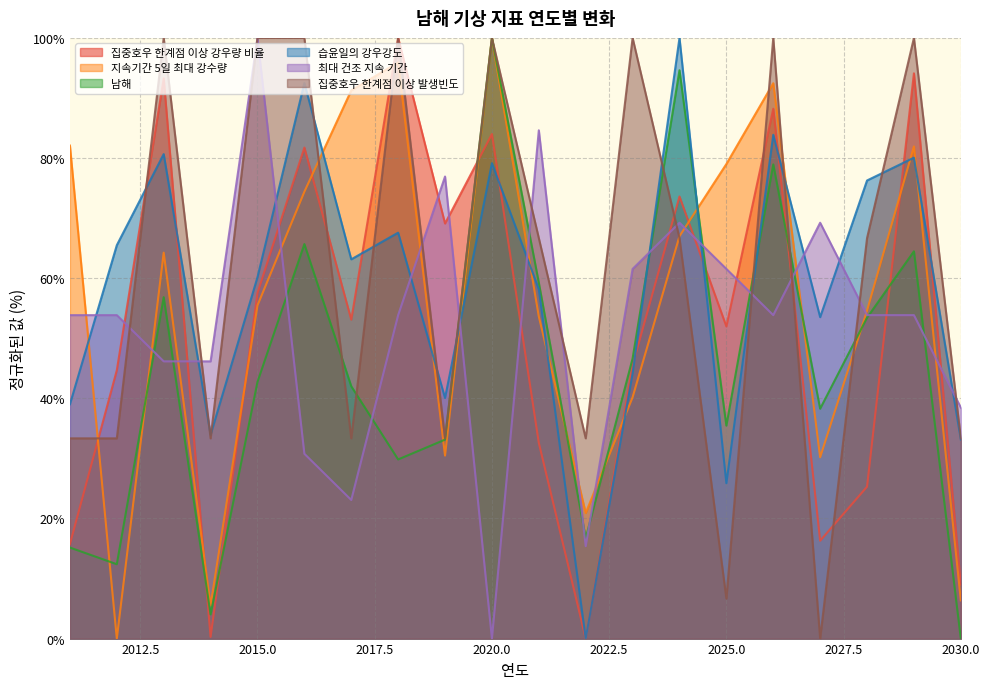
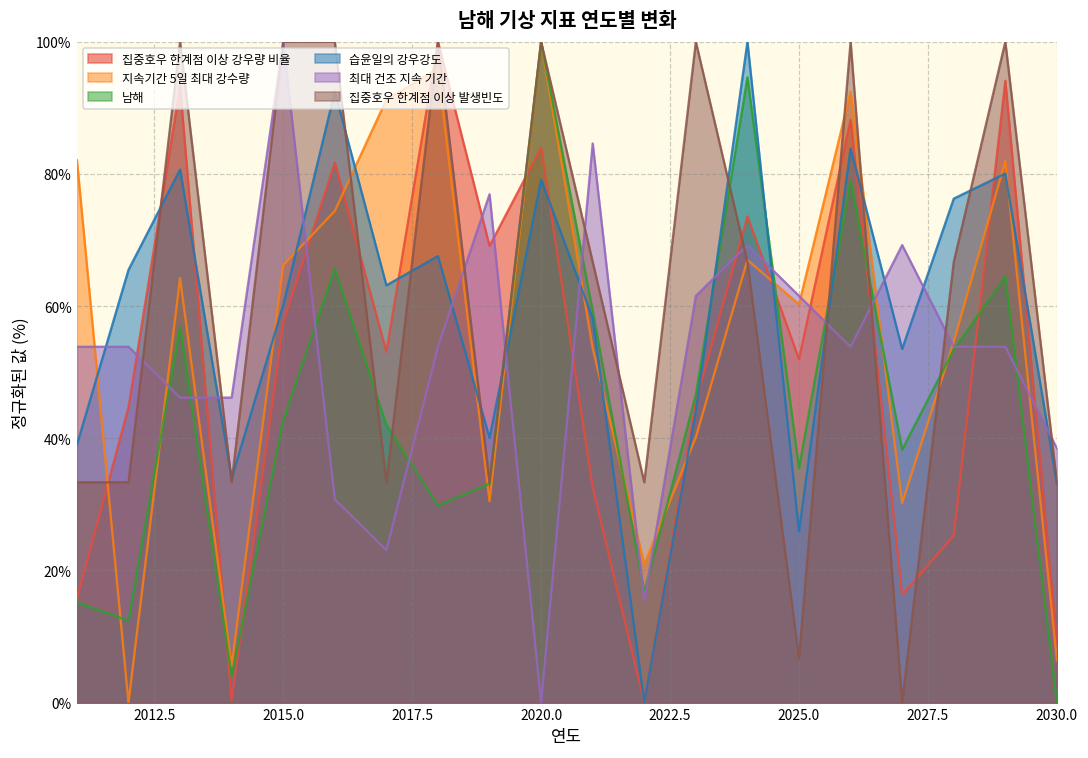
지속기간 5일 최대 강수량, 2015.0: 55% -> 66%
지속기간 5일 최대 강수량, 2025.0: 79% -> 60%
